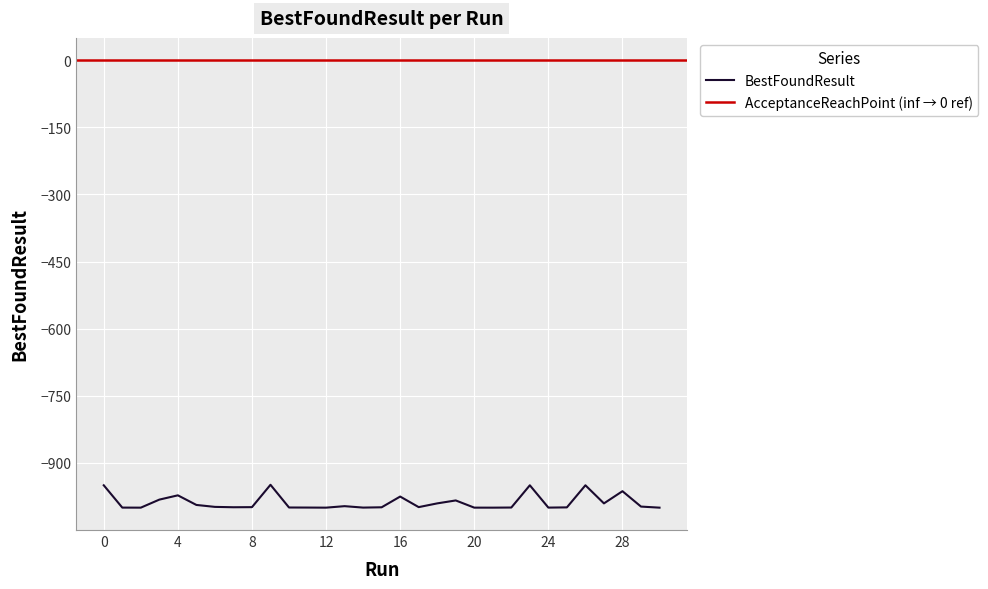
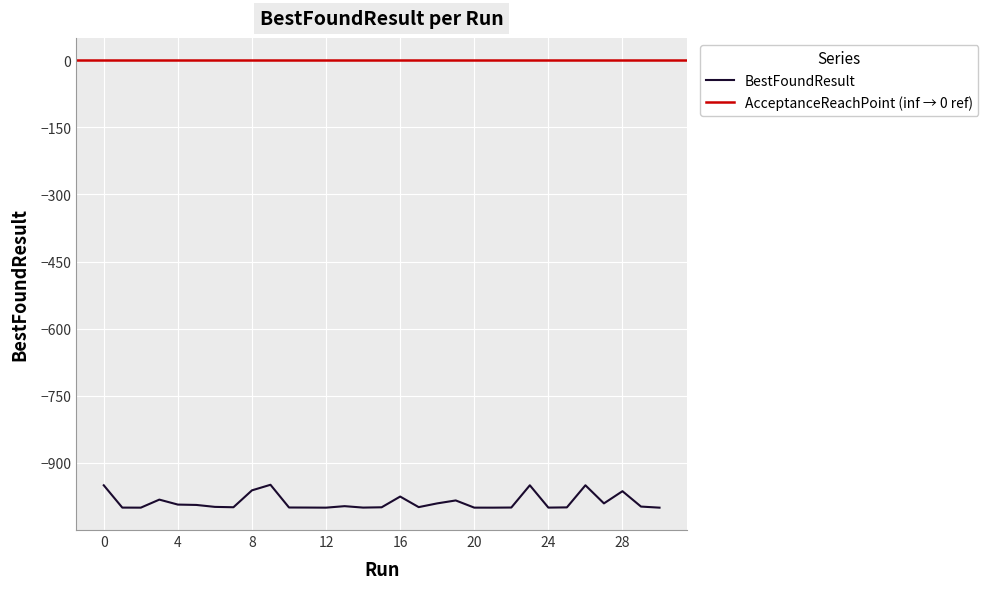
4: -970 -> -990
8: -1000 -> -960
